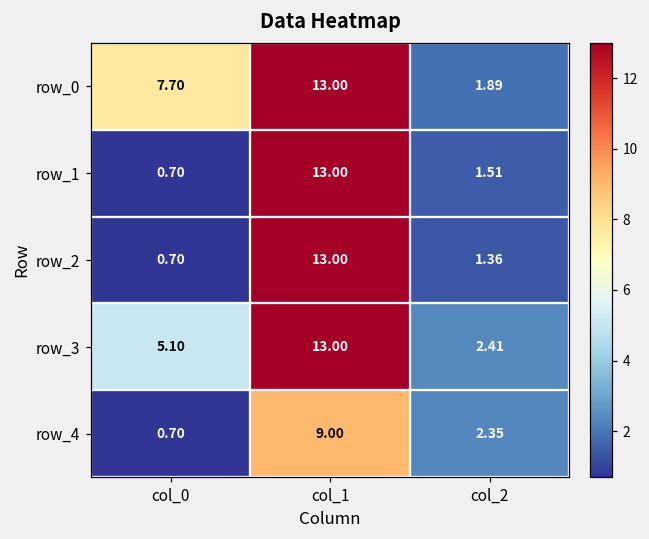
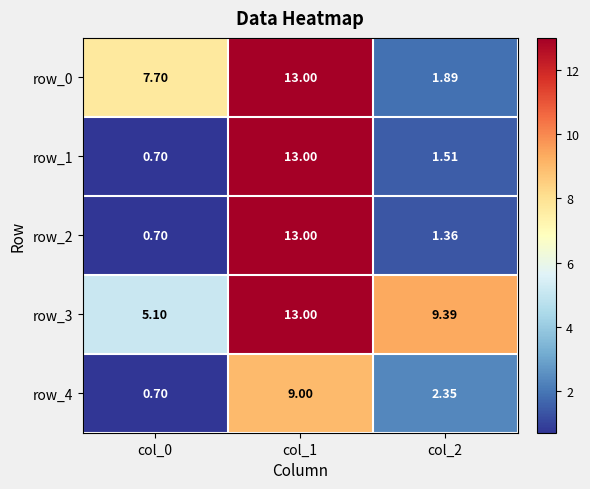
row_3, col_2: 2.41 -> 9.39
